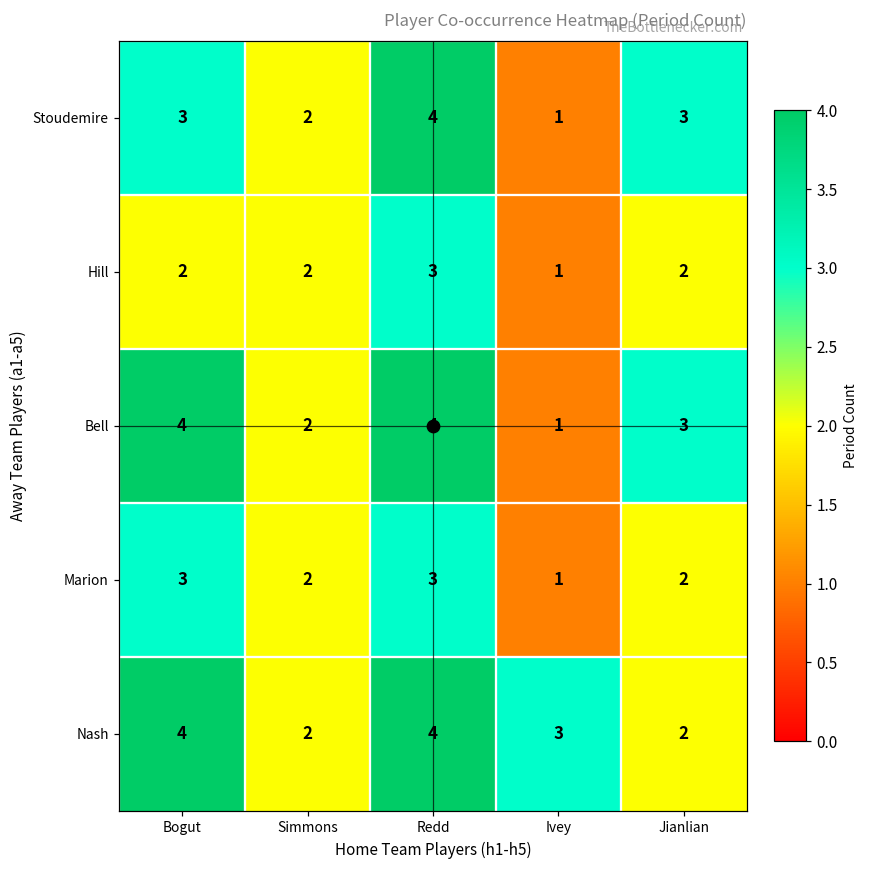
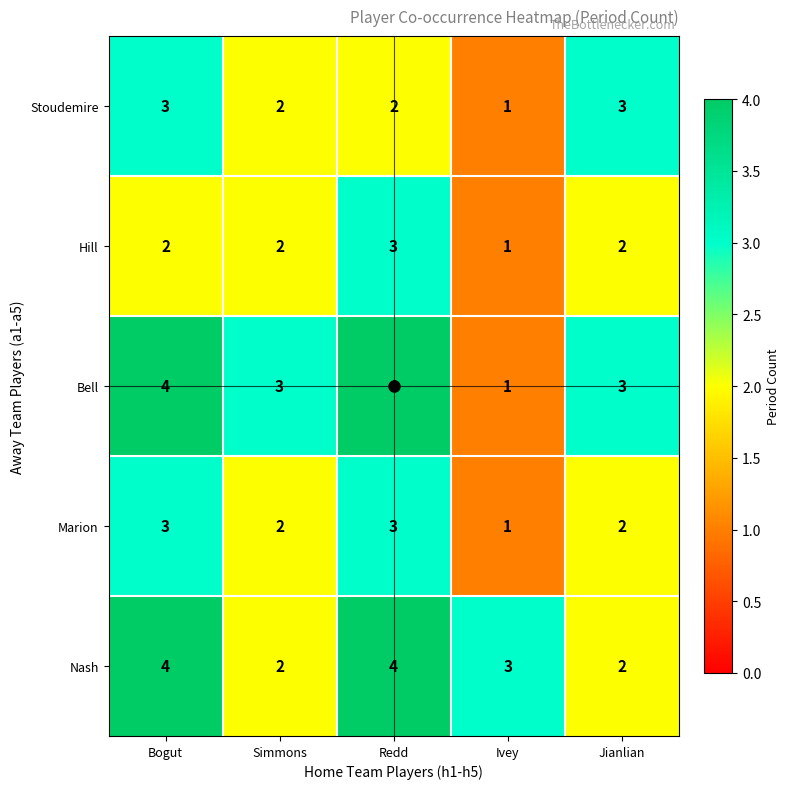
Stoudemire, Redd: 4 -> 2
Bell, Simmons: 2 -> 3
